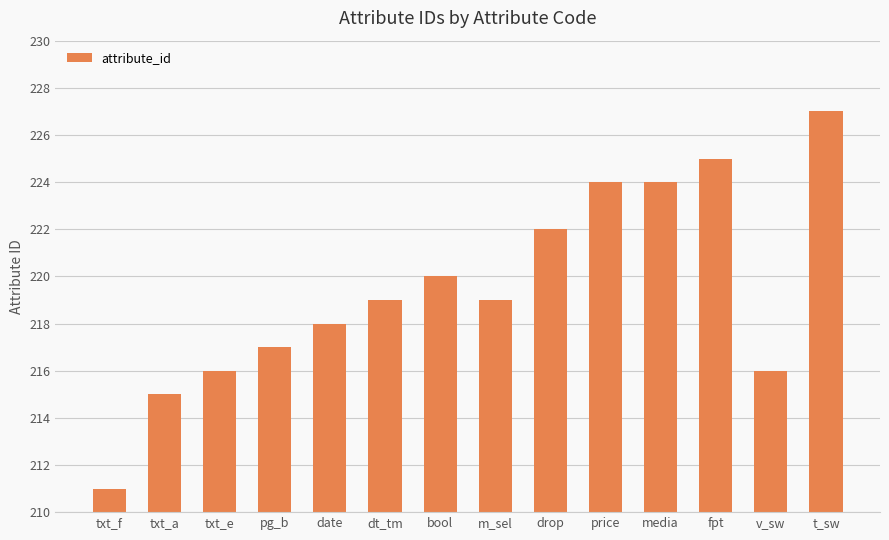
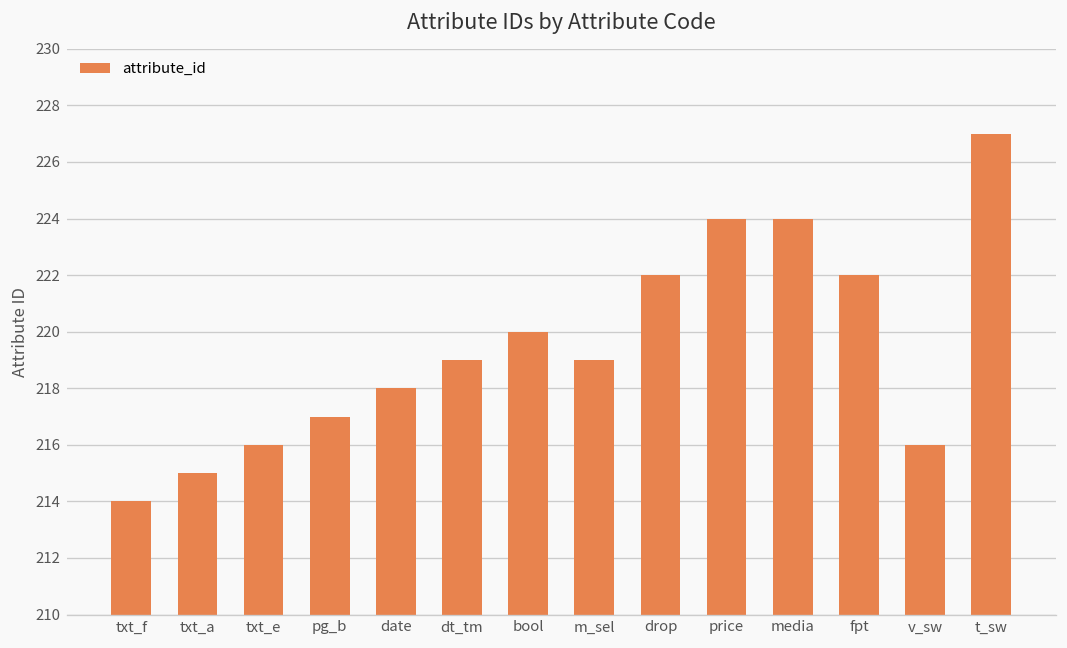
txt_f: 211 -> 214
fpt: 225 -> 222
